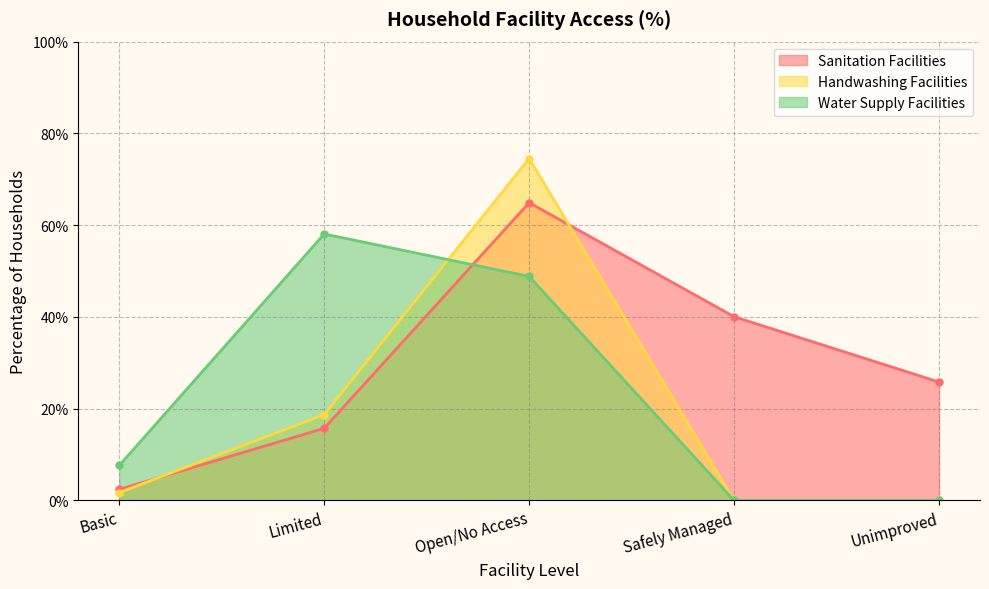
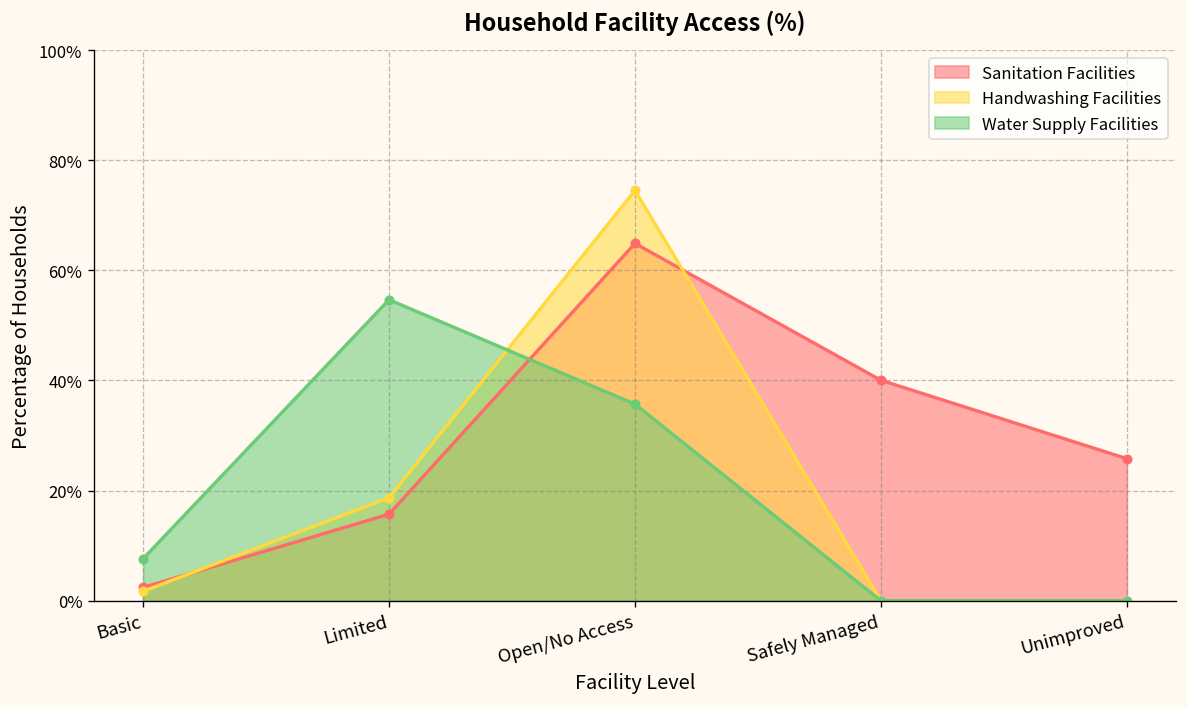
Water Supply Facilities, Limited: 58% -> 55%
Water Supply Facilities, Open/No Access: 49% -> 36%
